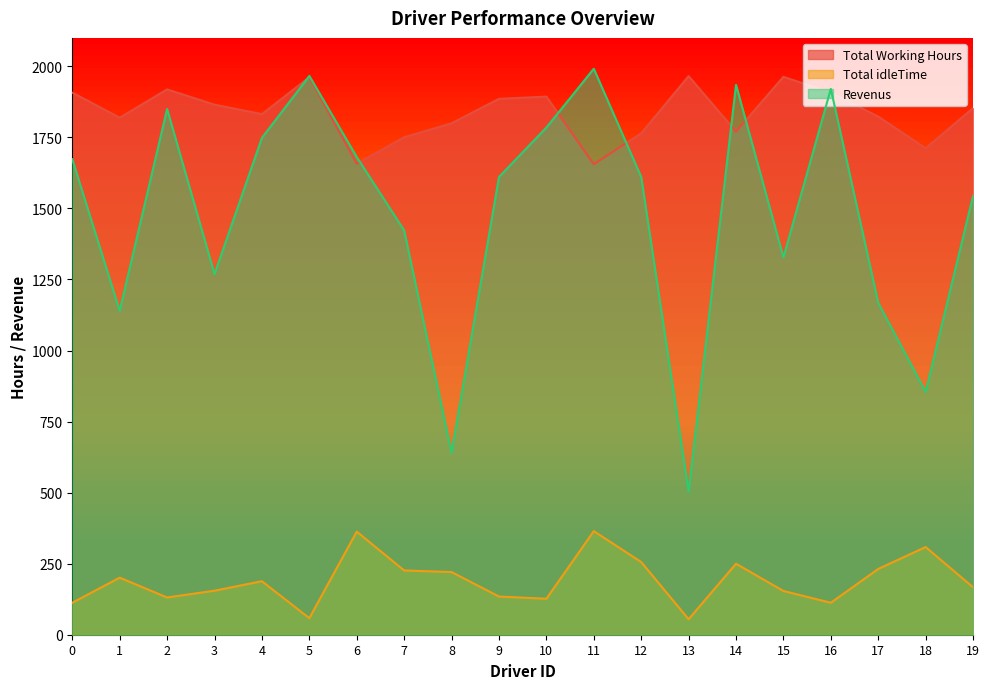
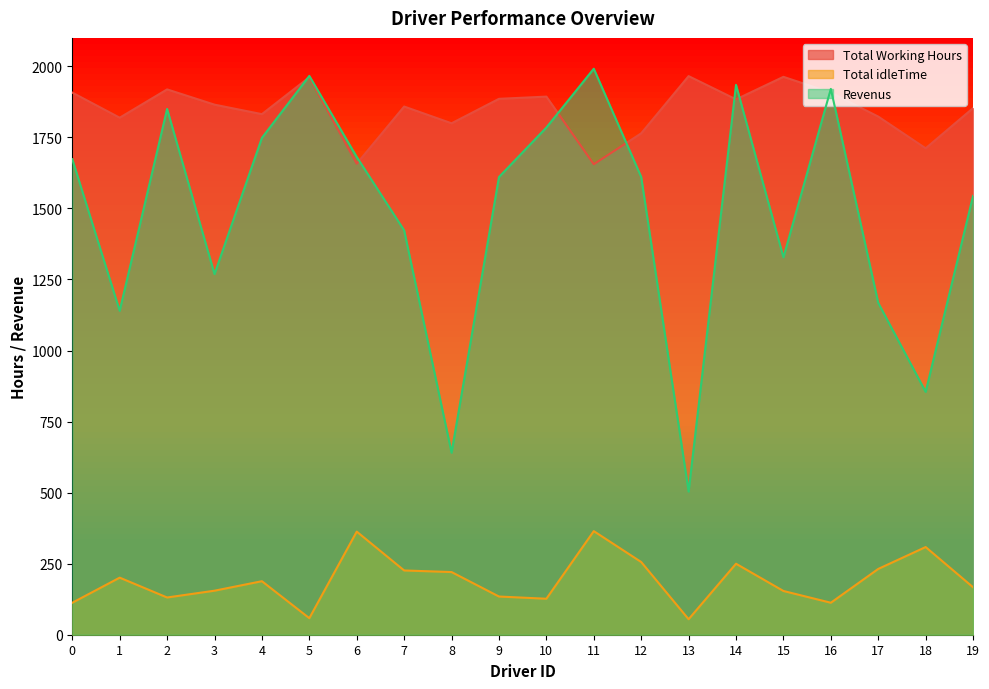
Total Working Hours, 7: 1750 -> 1860
Total Working Hours, 14: 1770 -> 1880
